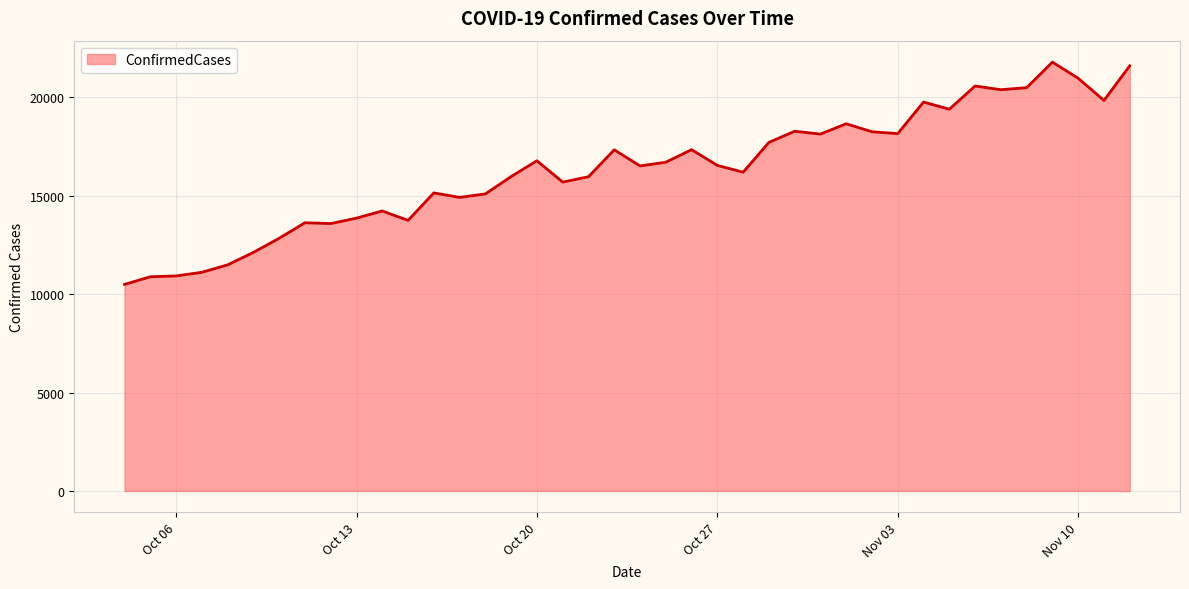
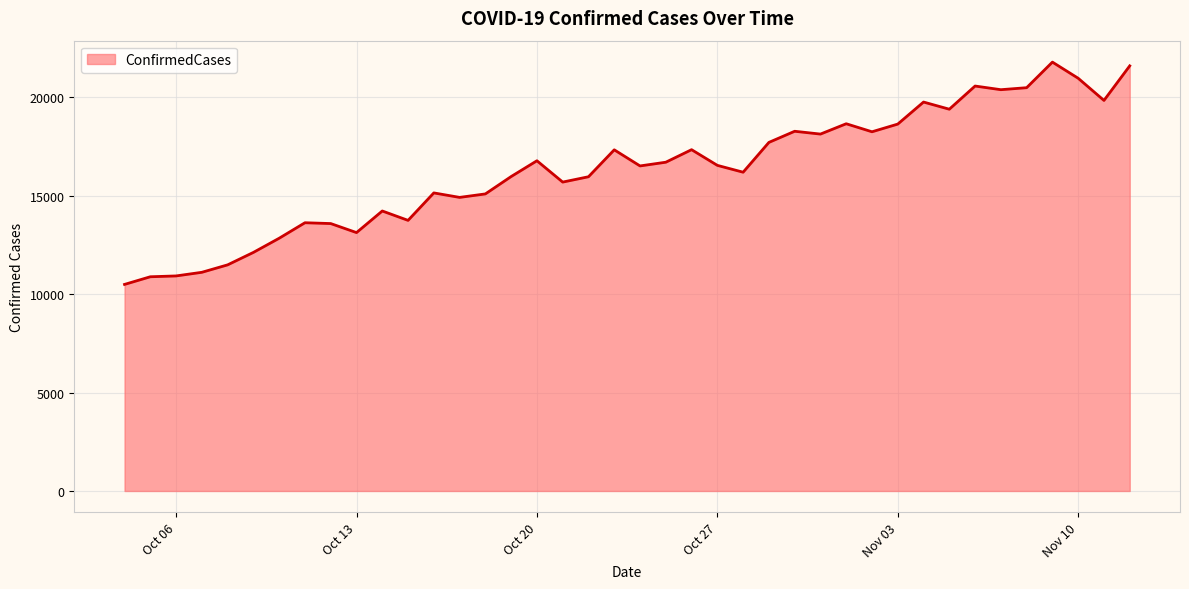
Oct 13: 13900 -> 13100
Nov 03: 18200 -> 18600
